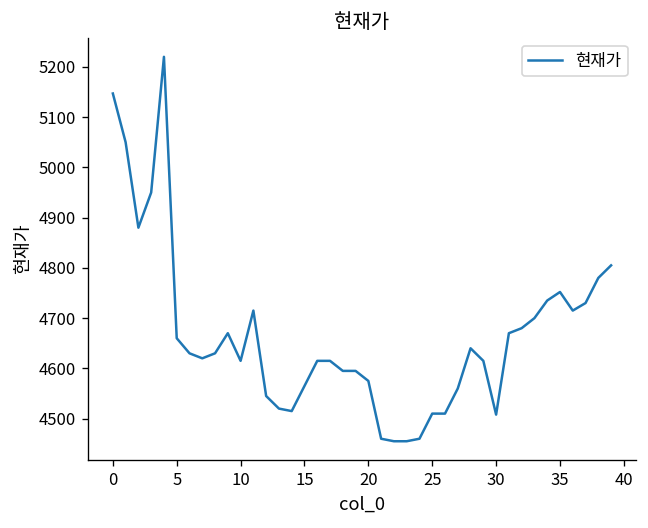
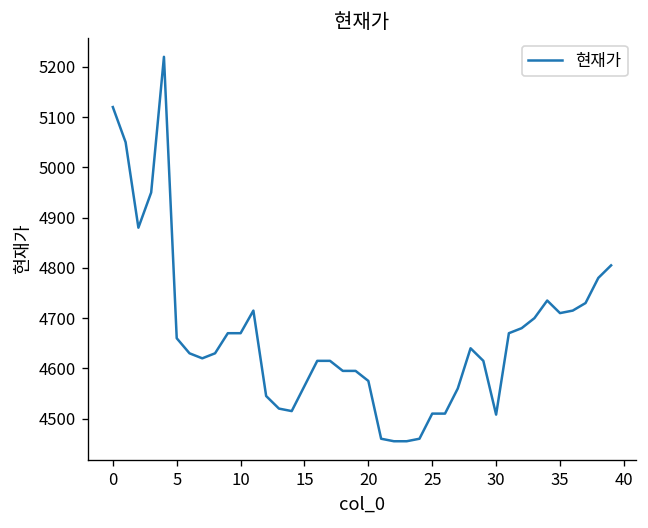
0: 5150 -> 5120
10: 4620 -> 4670
35: 4750 -> 4710
